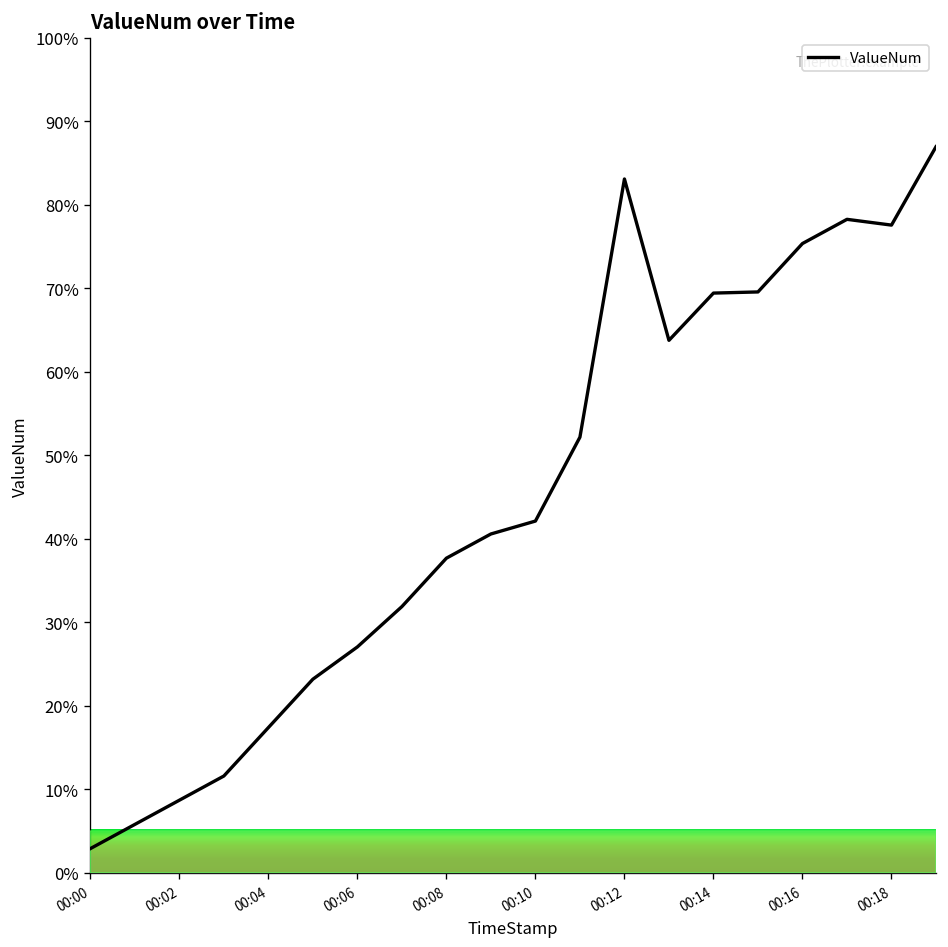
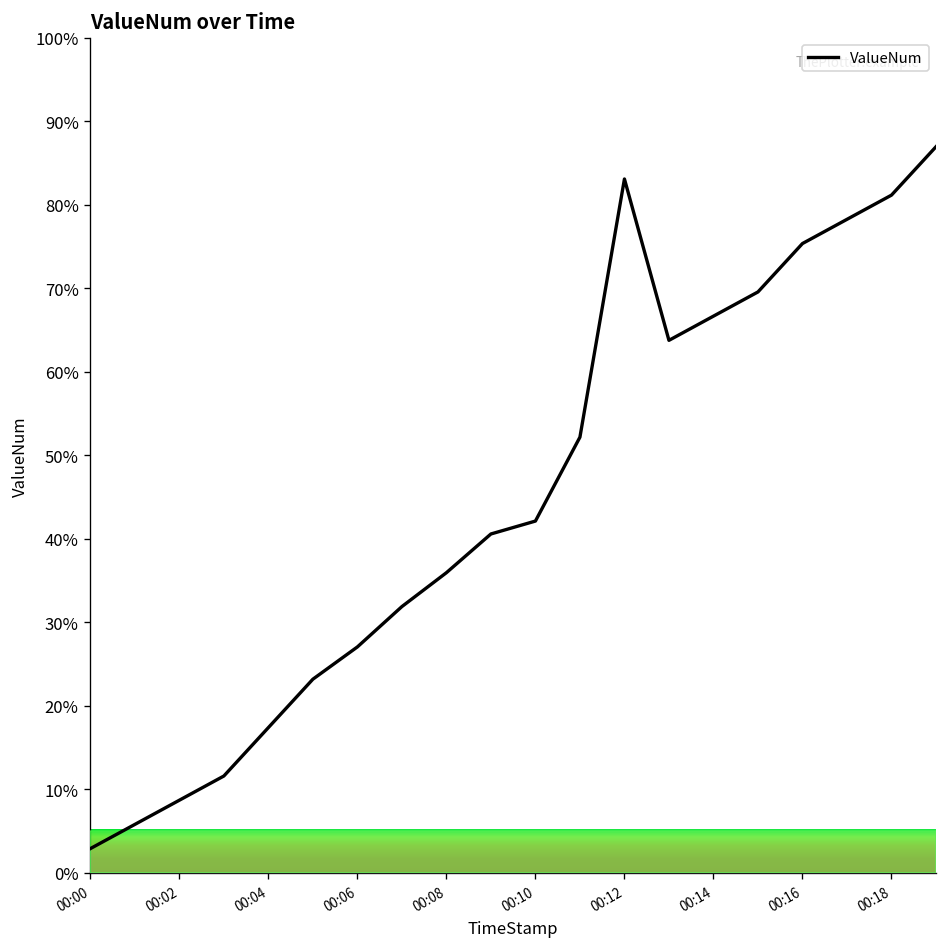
00:08: 38% -> 36%
00:14: 69% -> 67%
00:18: 78% -> 81%
